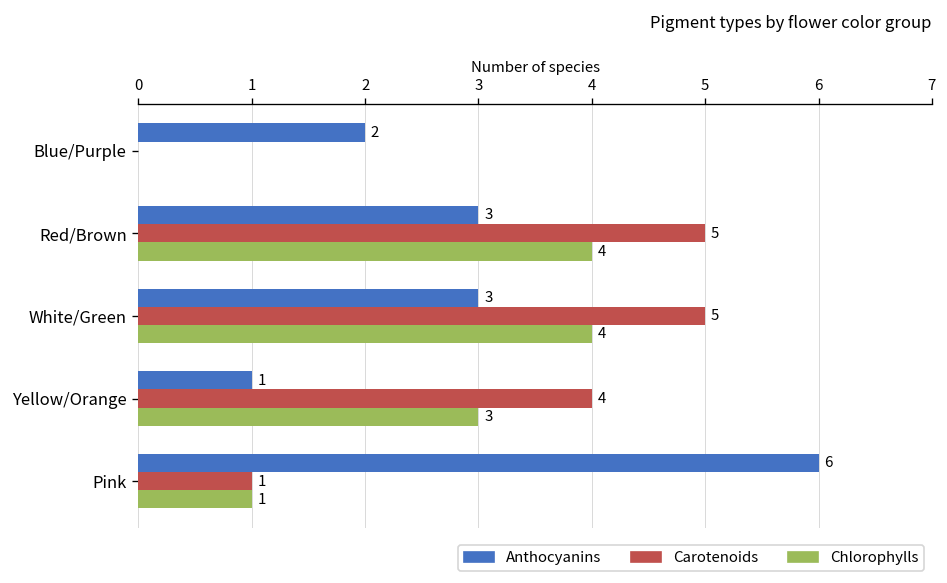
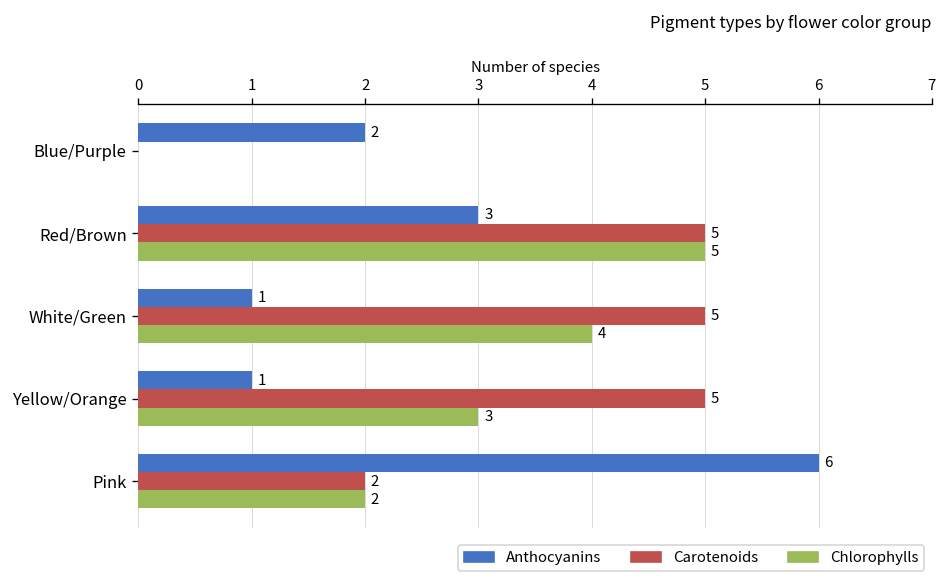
Chlorophylls, Red/Brown: 4 -> 5
Anthocyanins, White/Green: 3 -> 1
Carotenoids, Yellow/Orange: 4 -> 5
Carotenoids, Pink: 1 -> 2
Chlorophylls, Pink: 1 -> 2
